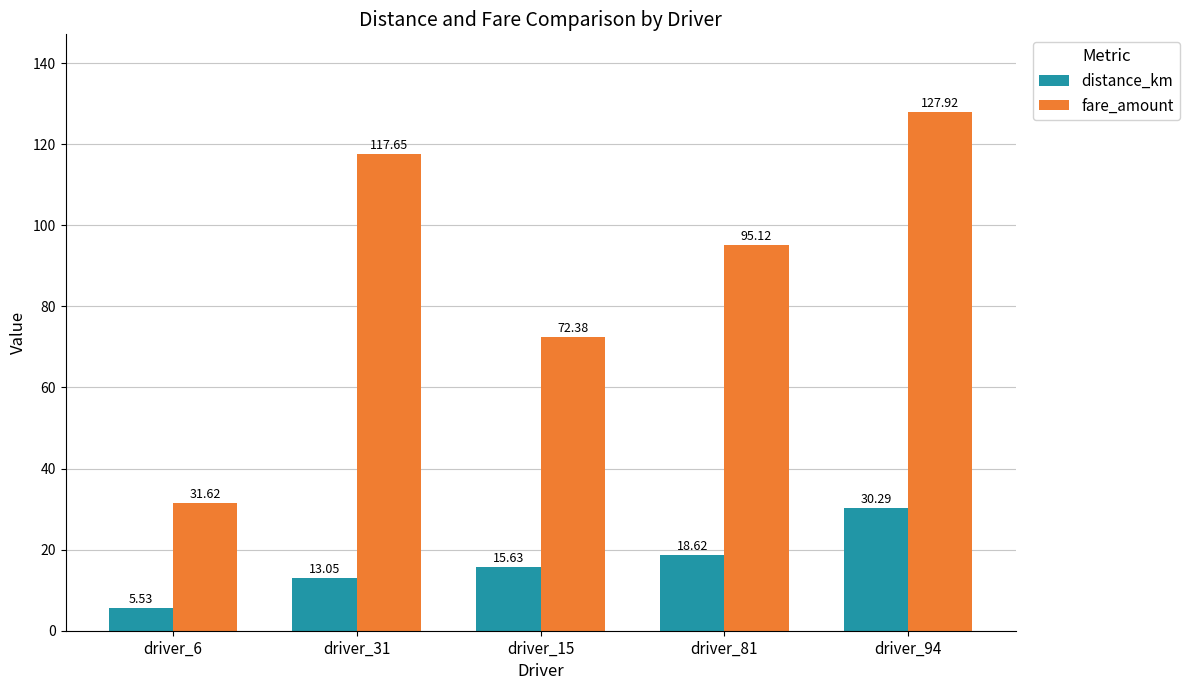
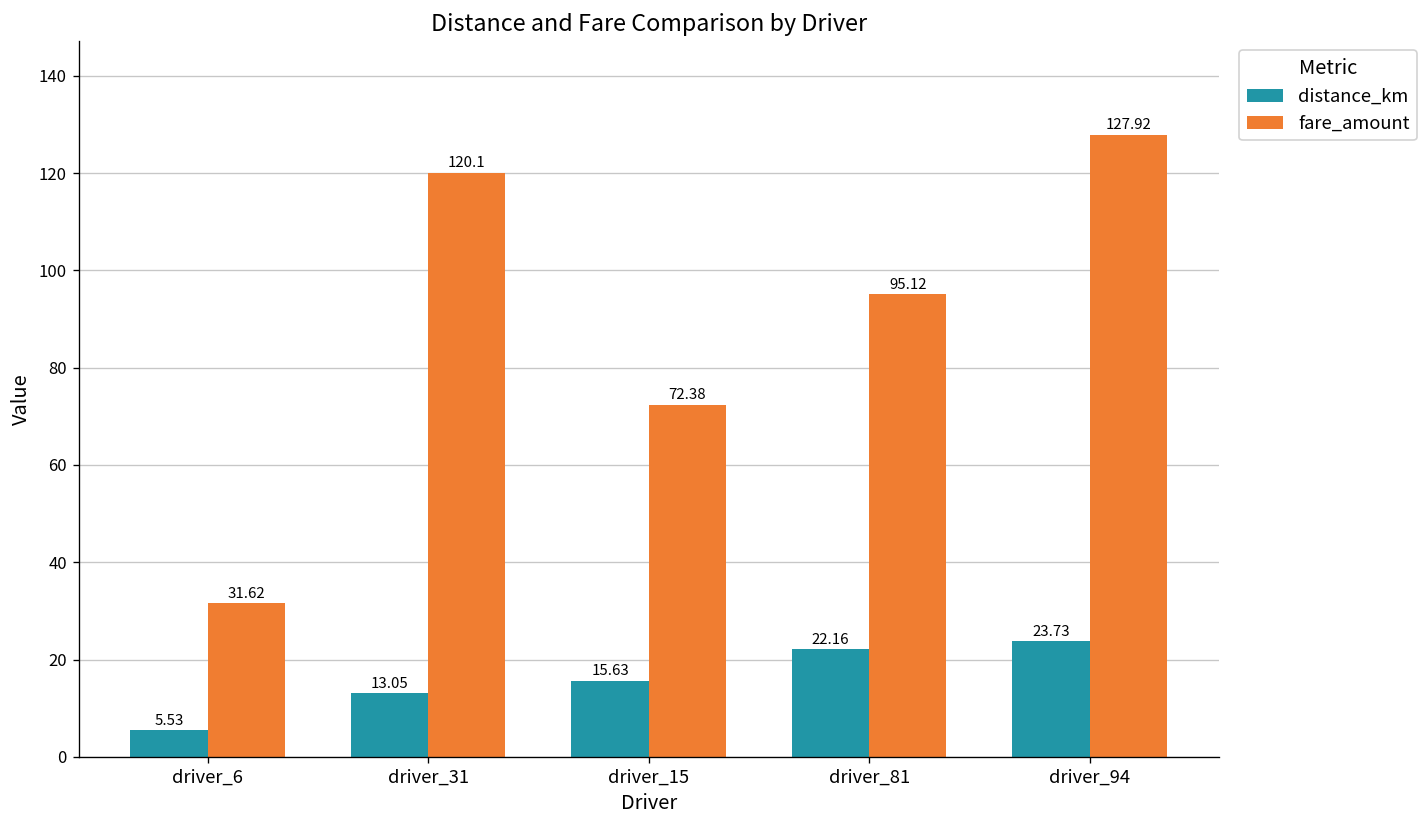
fare_amount, driver_31: 117.65 -> 120.1
distance_km, driver_81: 18.62 -> 22.16
distance_km, driver_94: 30.29 -> 23.73
